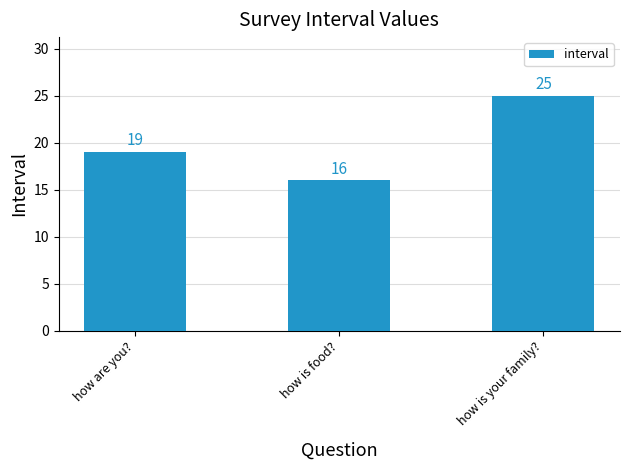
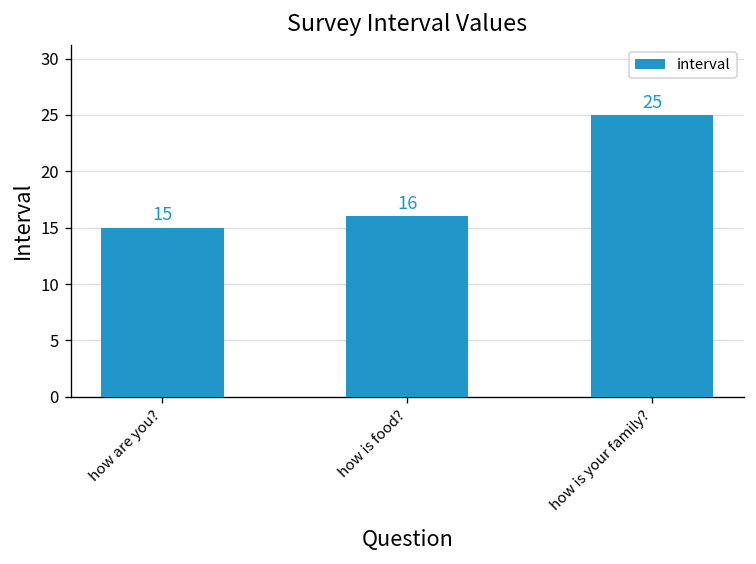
how are you?: 19 -> 15
